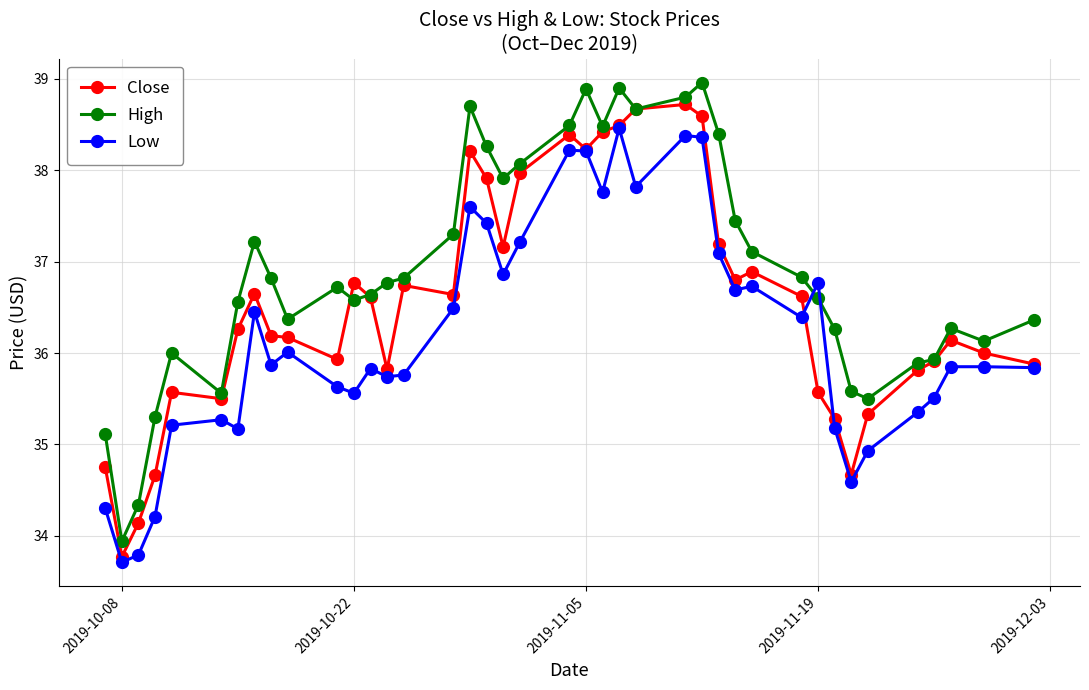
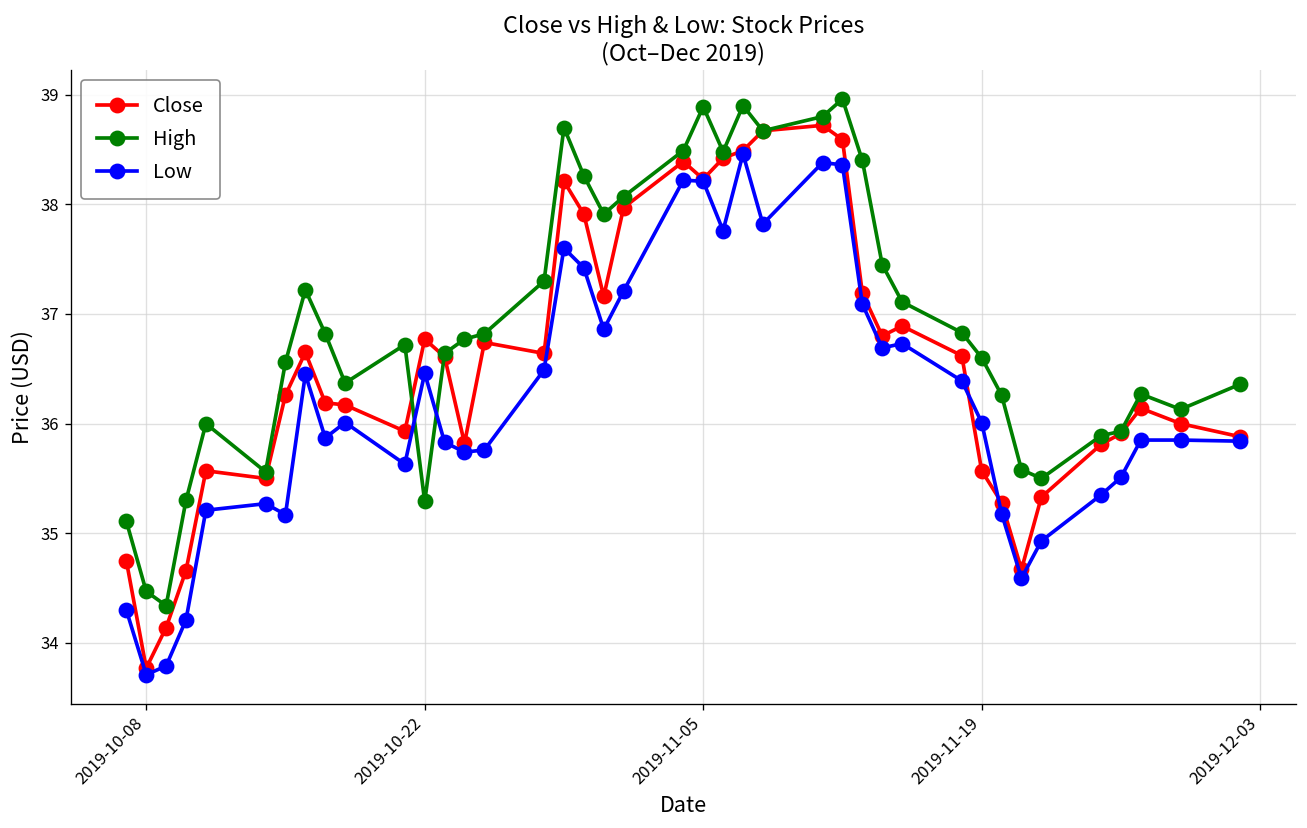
High, 2019-10-08: 33.9 -> 34.5
High, 2019-10-22: 36.6 -> 35.3
Low, 2019-10-22: 35.6 -> 36.5
Low, 2019-11-19: 36.8 -> 36.0
